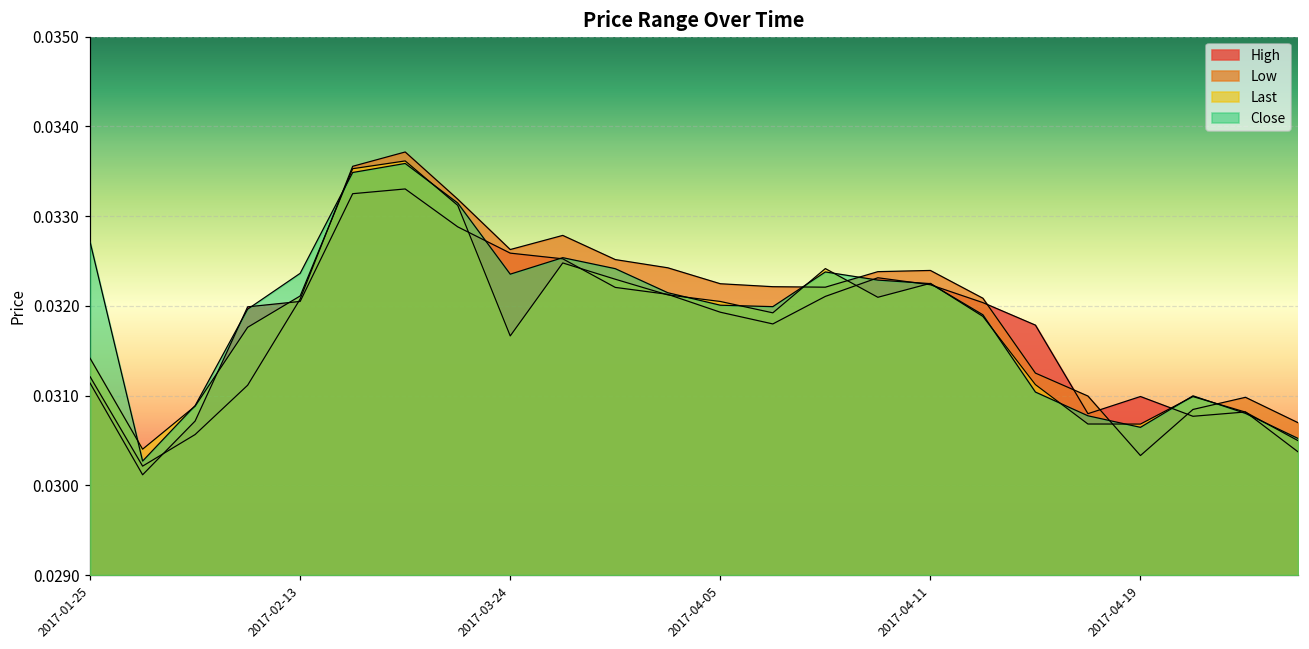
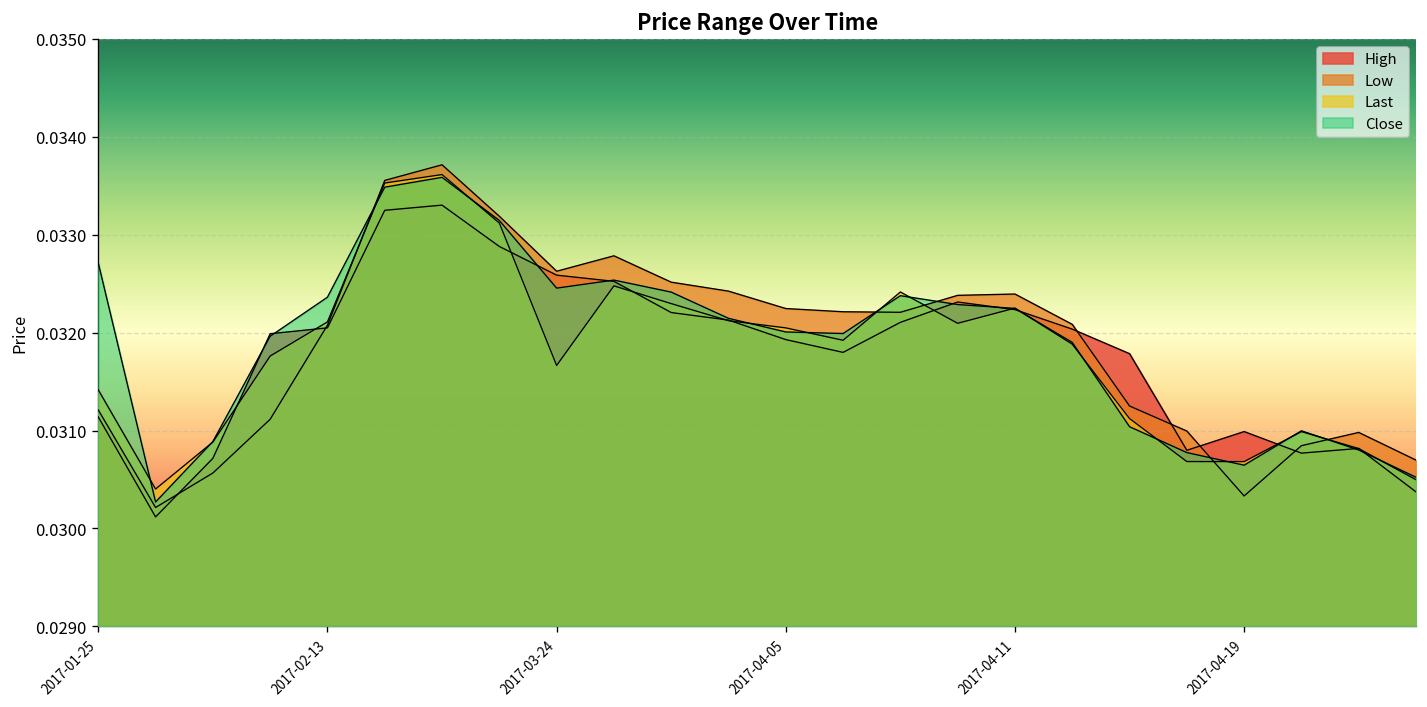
Close, 2017-03-24: 0.0324 -> 0.0325
